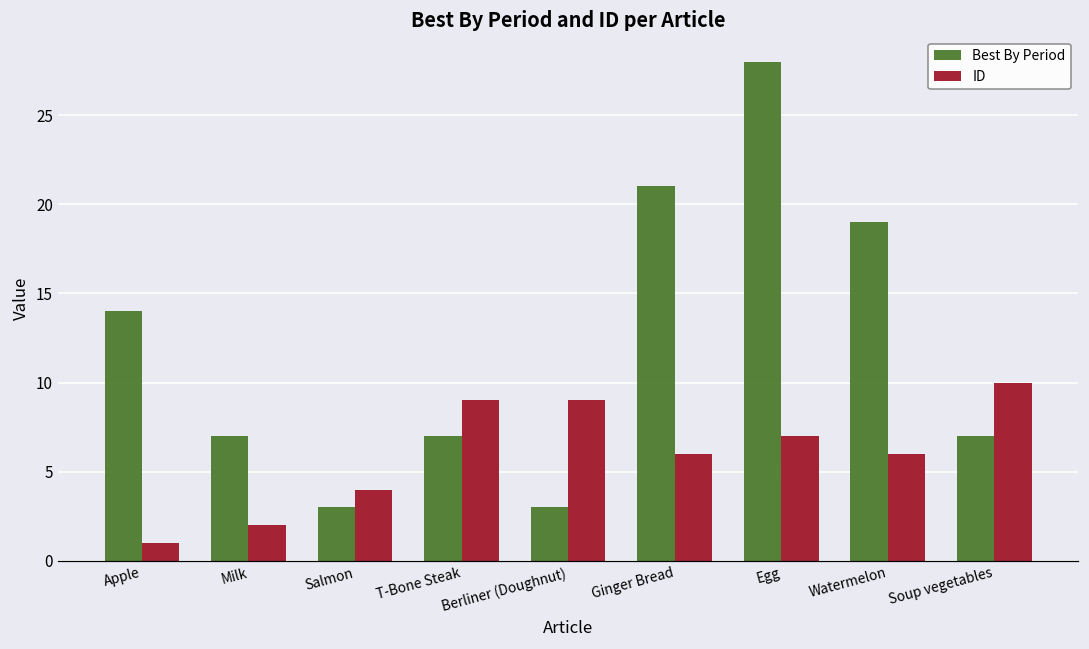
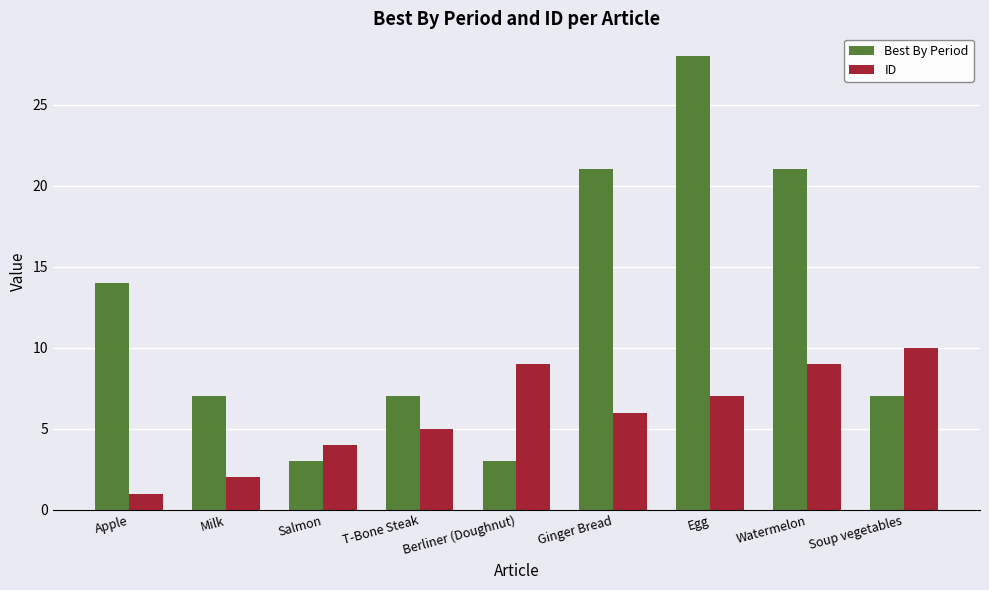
ID, T-Bone Steak: 9 -> 5
Best By Period, Watermelon: 19 -> 21
ID, Watermelon: 6 -> 9
